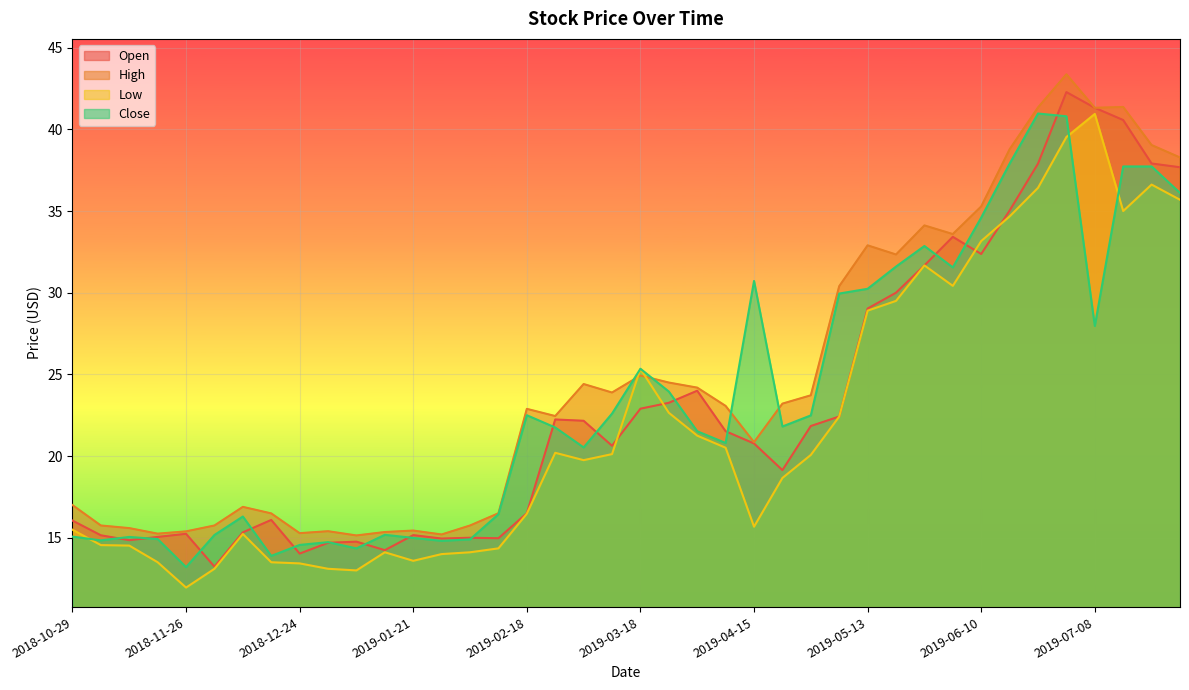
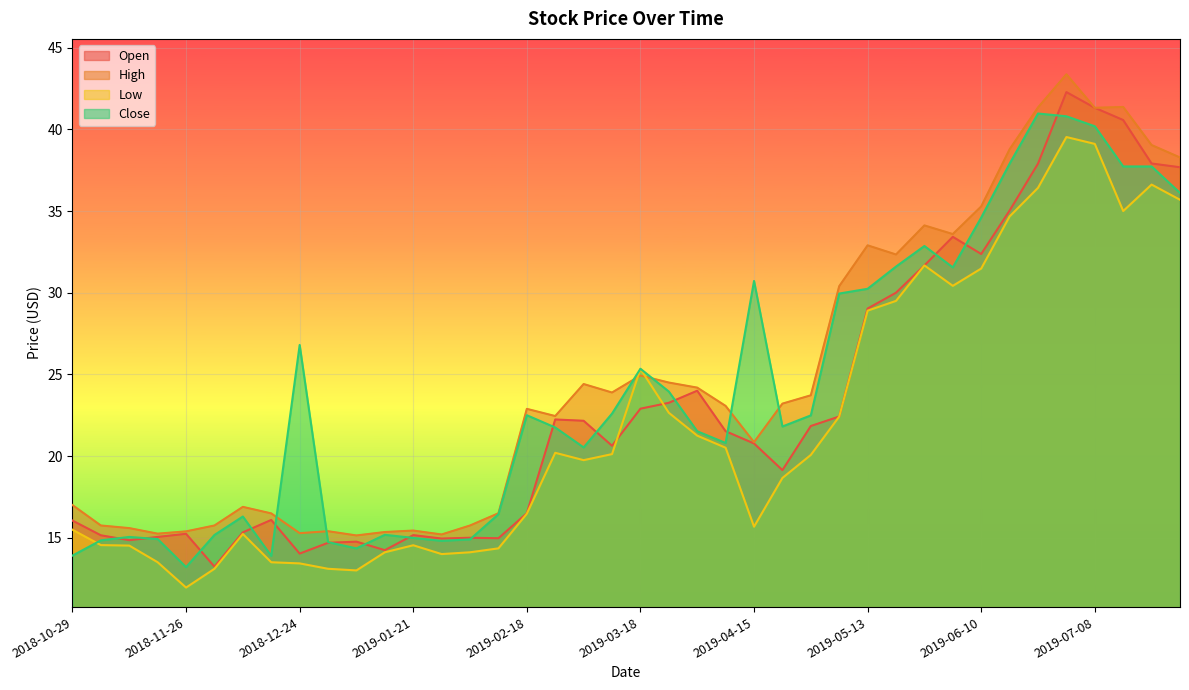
Close, 2018-10-29: 15.1 -> 13.9
Close, 2018-12-24: 14.6 -> 26.8
Low, 2019-01-21: 13.6 -> 14.5
Low, 2019-06-10: 33.2 -> 31.5
Low, 2019-07-08: 40.9 -> 39.1
Close, 2019-07-08: 28.0 -> 40.2
